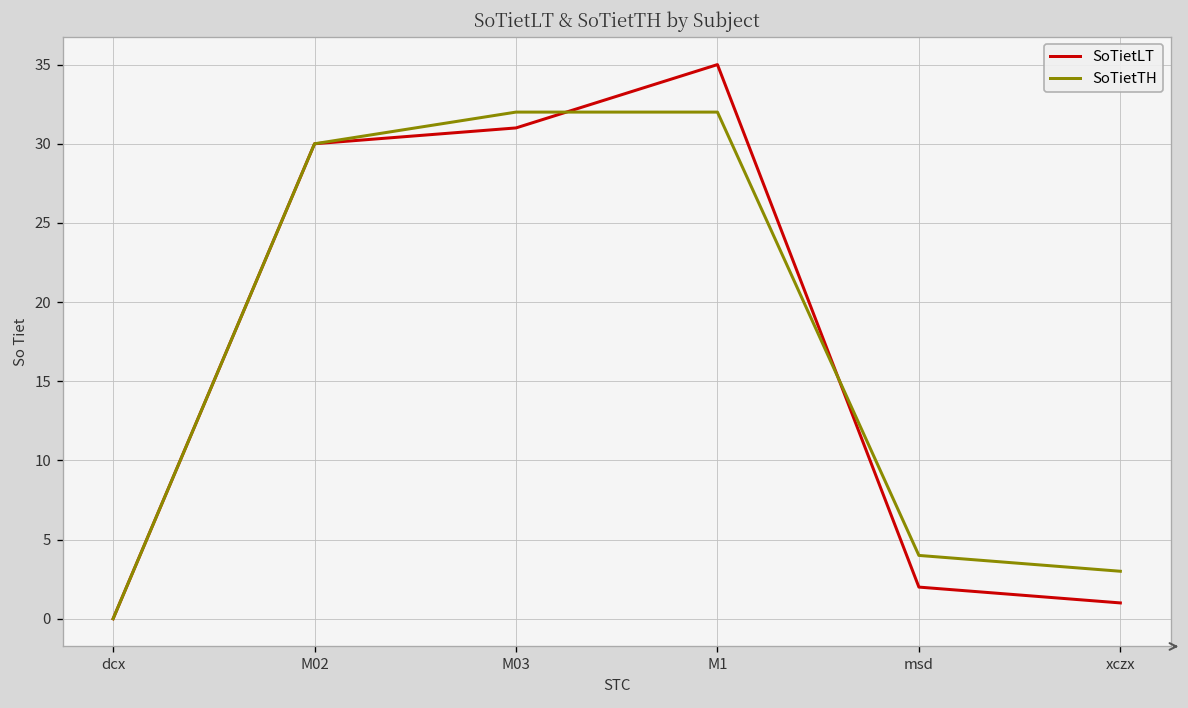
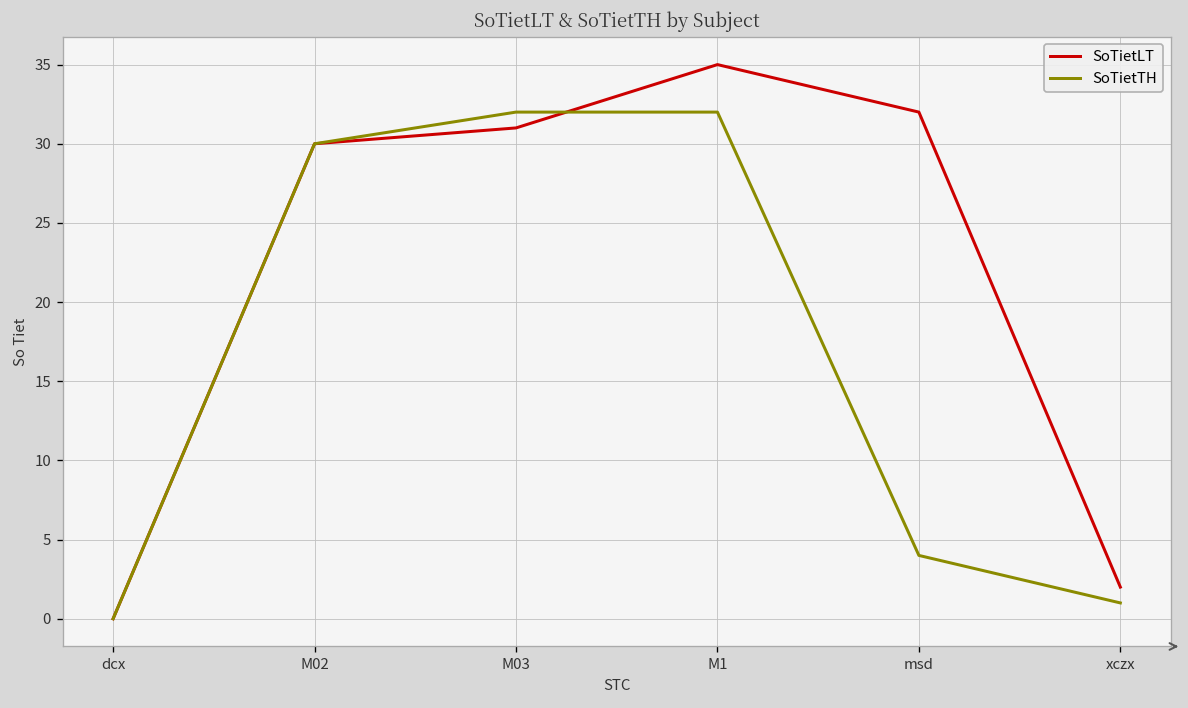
SoTietLT, msd: 2 -> 32
SoTietLT, xczx: 1 -> 2
SoTietTH, xczx: 3 -> 1
